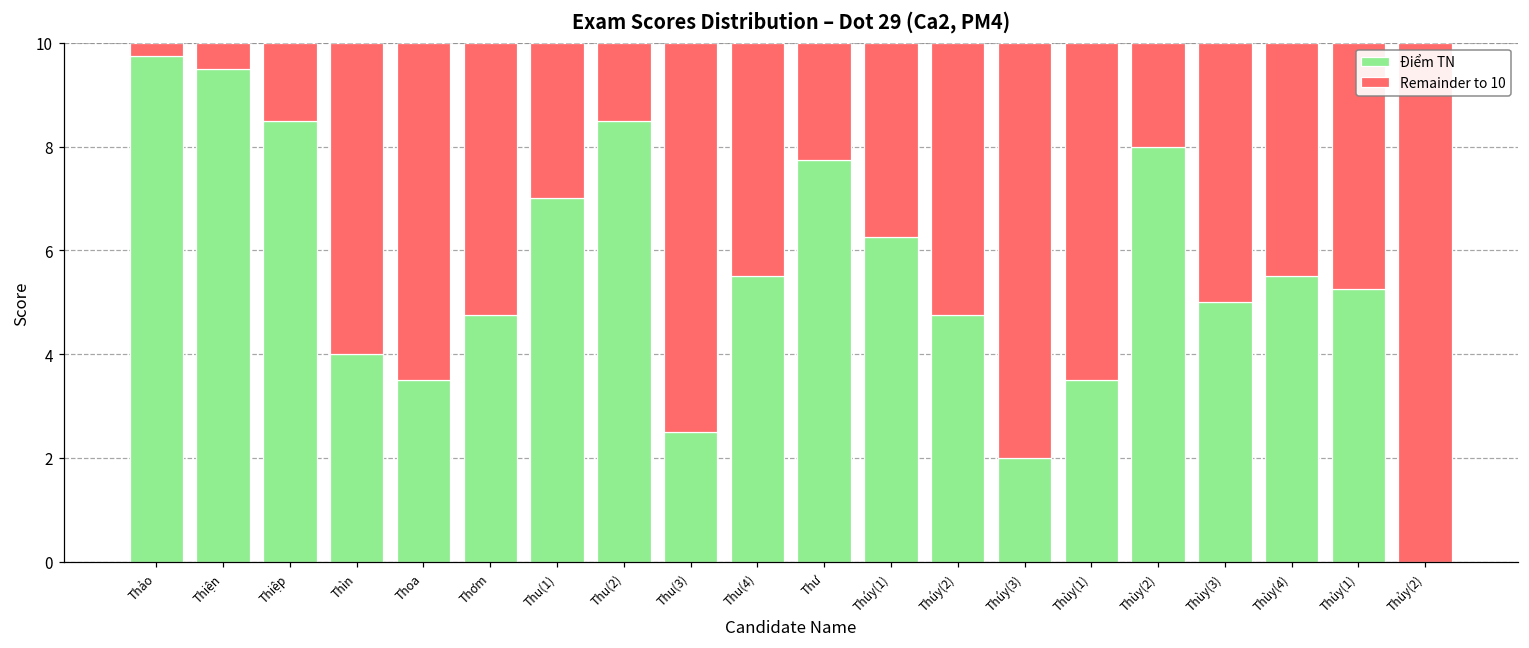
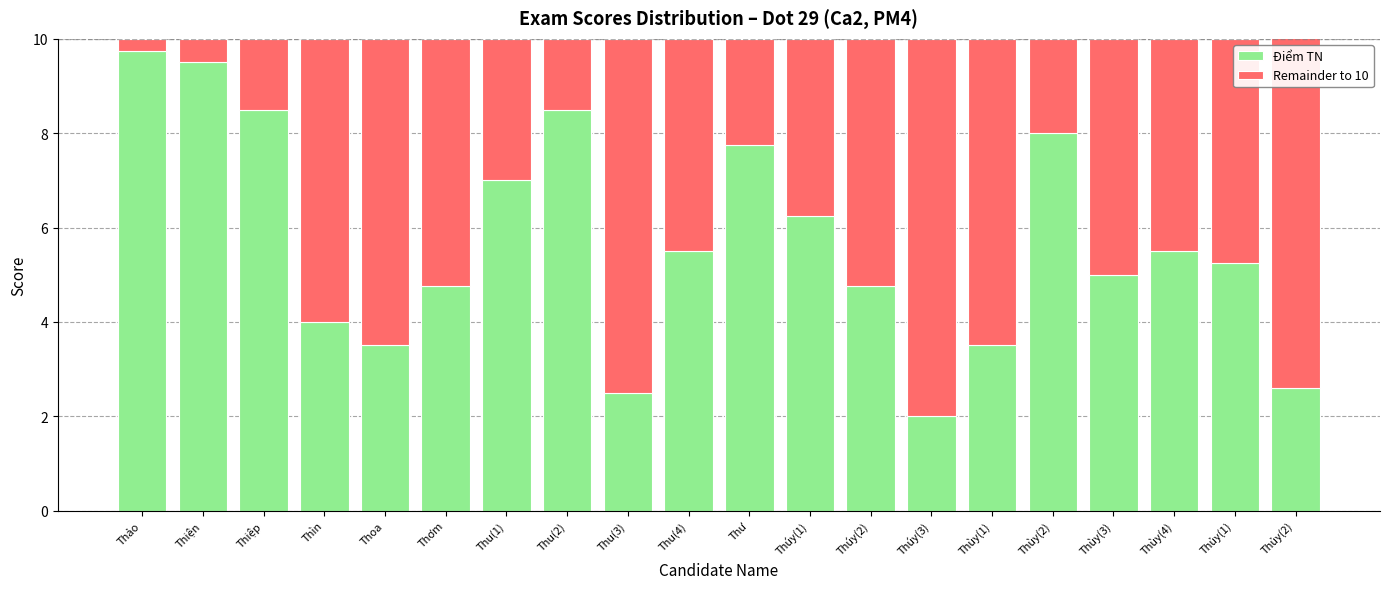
Điểm TN, Thủy(2): 0.0 -> 2.6
